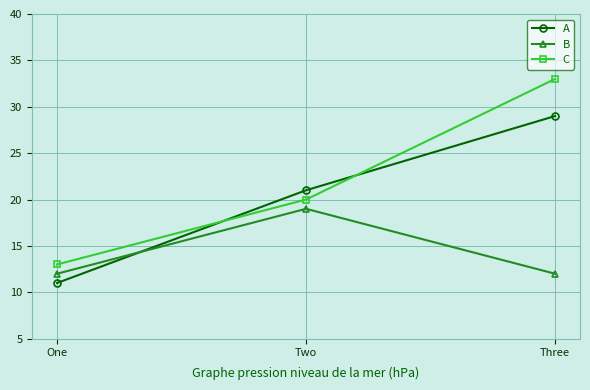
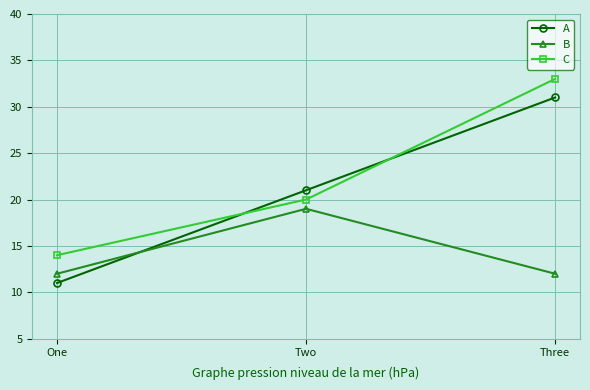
C, One: 13 -> 14
A, Three: 29 -> 31
